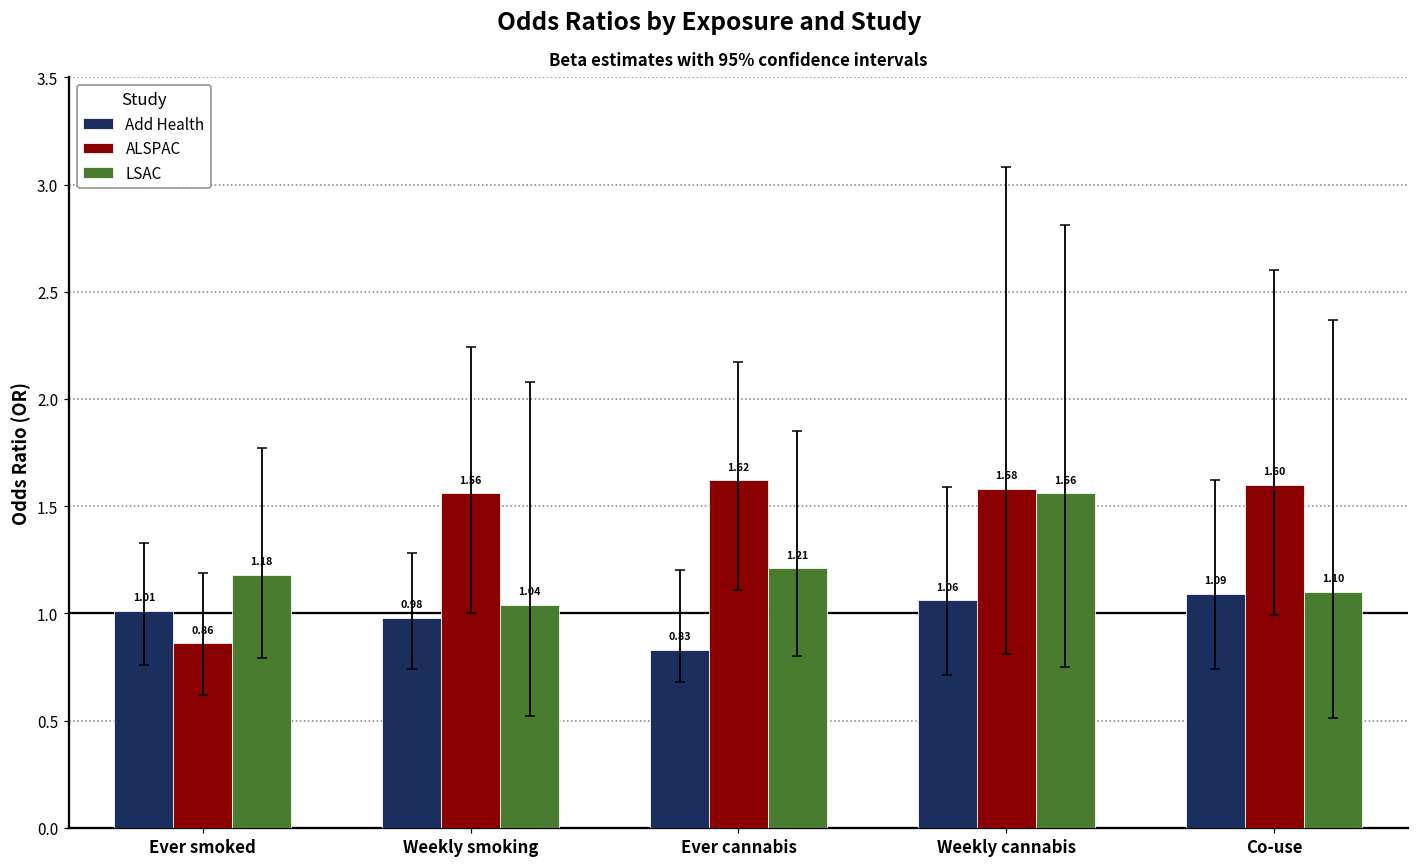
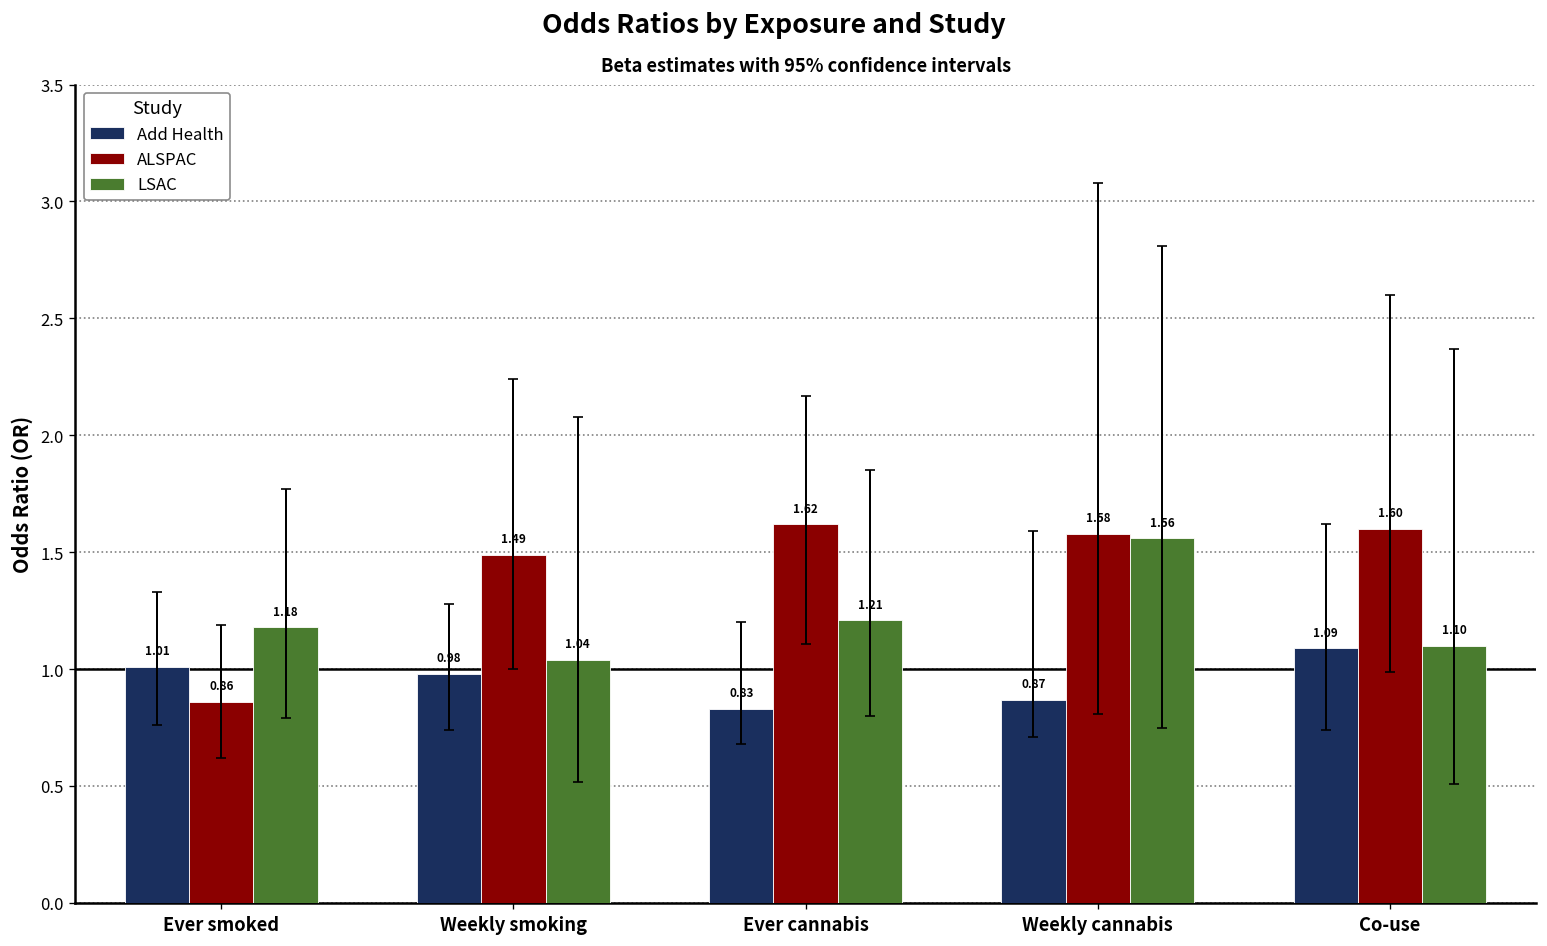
ALSPAC, Weekly smoking: 1.56 -> 1.49
Add Health, Weekly cannabis: 1.06 -> 0.87
